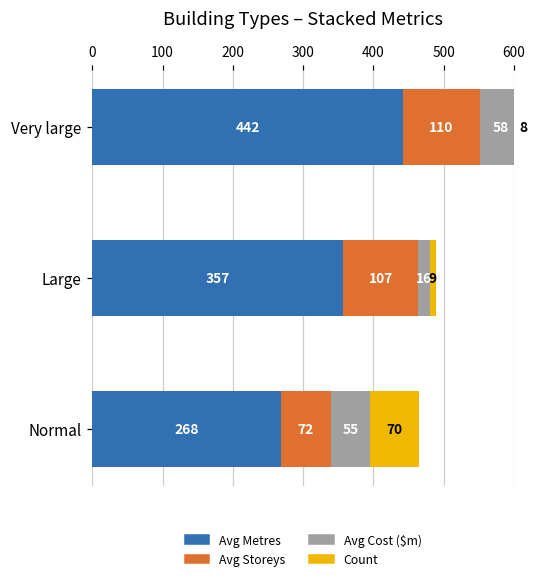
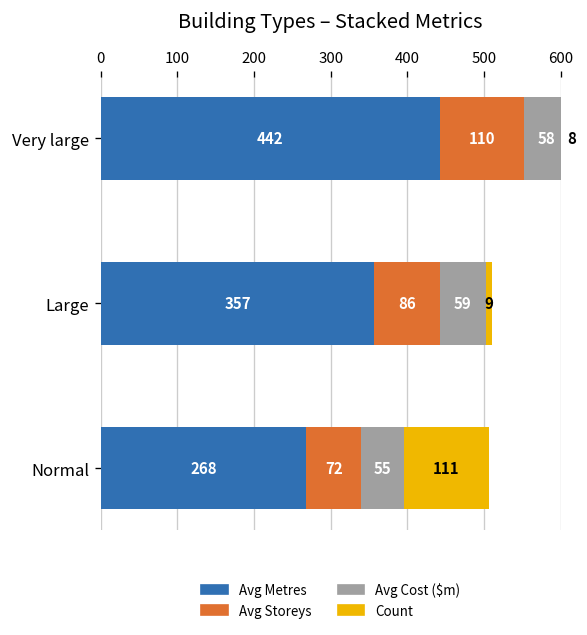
Avg Storeys, Large: 107 -> 86
Avg Cost ($m), Large: 16 -> 59
Count, Normal: 70 -> 111
